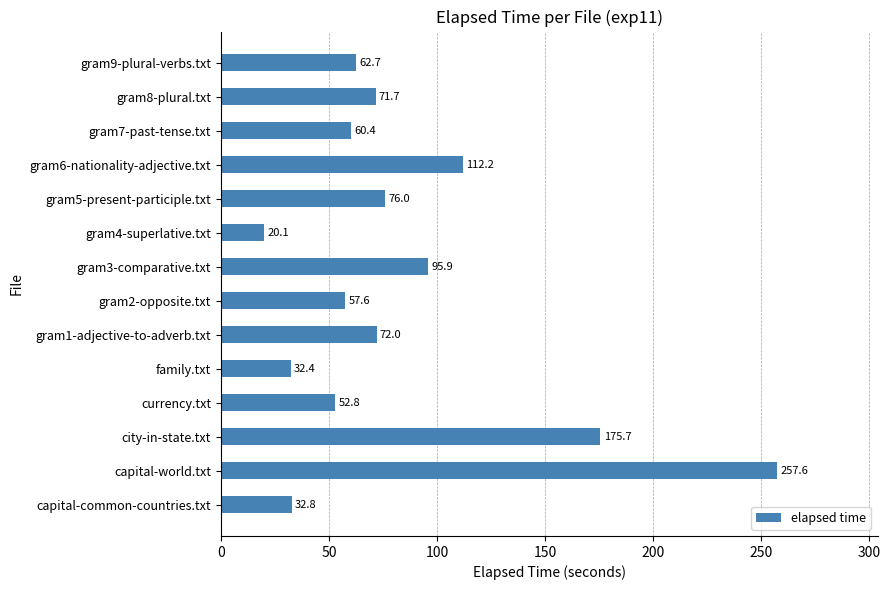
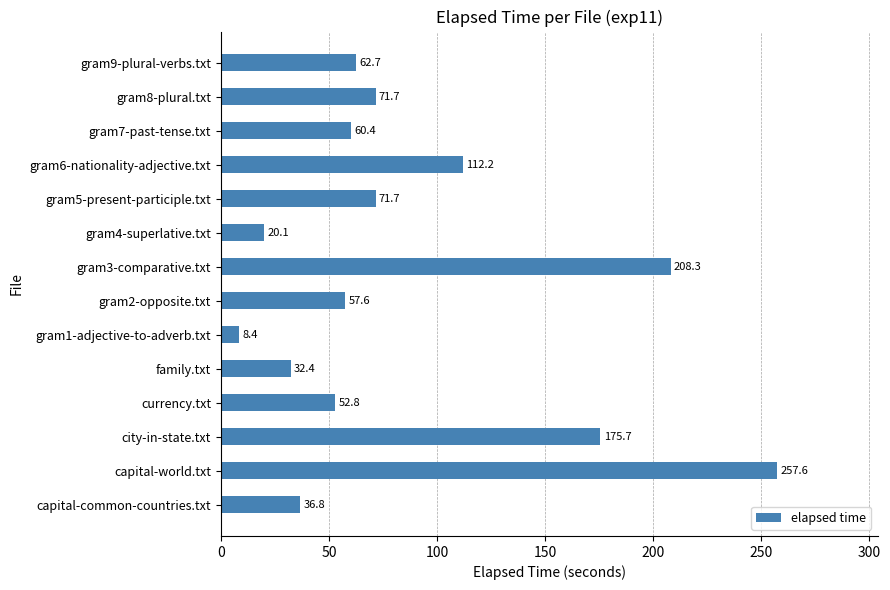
gram5-present-participle.txt: 76.0 -> 71.7
gram3-comparative.txt: 95.9 -> 208.3
gram1-adjective-to-adverb.txt: 72.0 -> 8.4
capital-common-countries.txt: 32.8 -> 36.8
